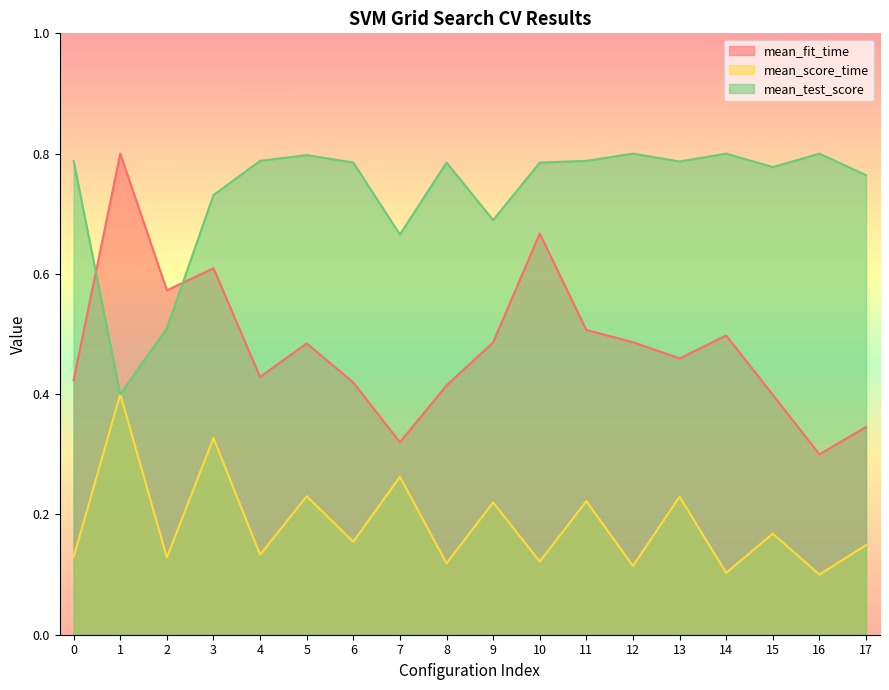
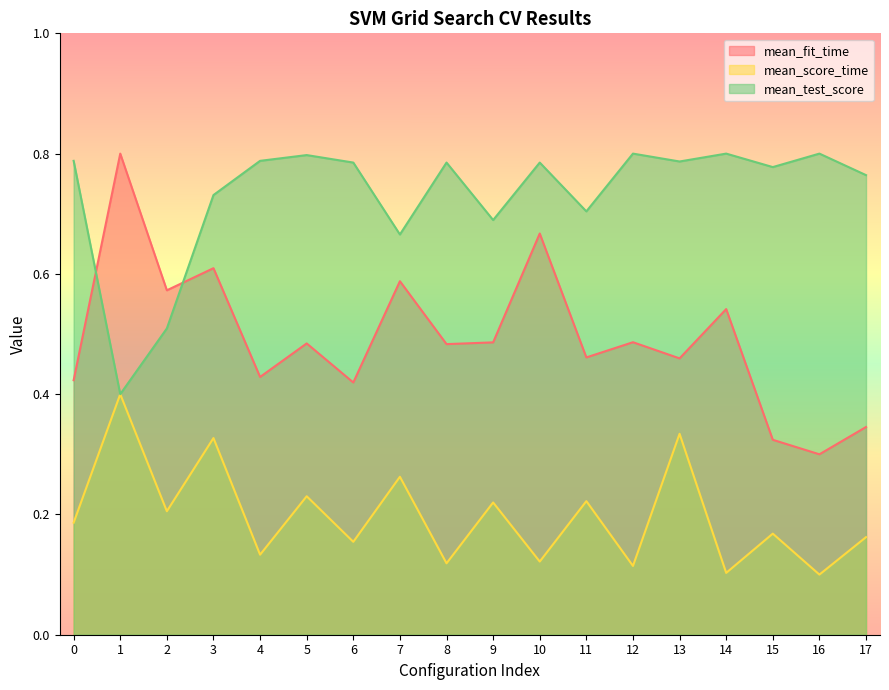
mean_score_time, 0: 0.13 -> 0.19
mean_score_time, 2: 0.13 -> 0.21
mean_fit_time, 7: 0.32 -> 0.59
mean_fit_time, 8: 0.41 -> 0.48
mean_fit_time, 11: 0.51 -> 0.46
mean_test_score, 11: 0.79 -> 0.70
mean_score_time, 13: 0.23 -> 0.33
mean_fit_time, 14: 0.50 -> 0.54
mean_fit_time, 15: 0.40 -> 0.32
mean_score_time, 17: 0.15 -> 0.16
